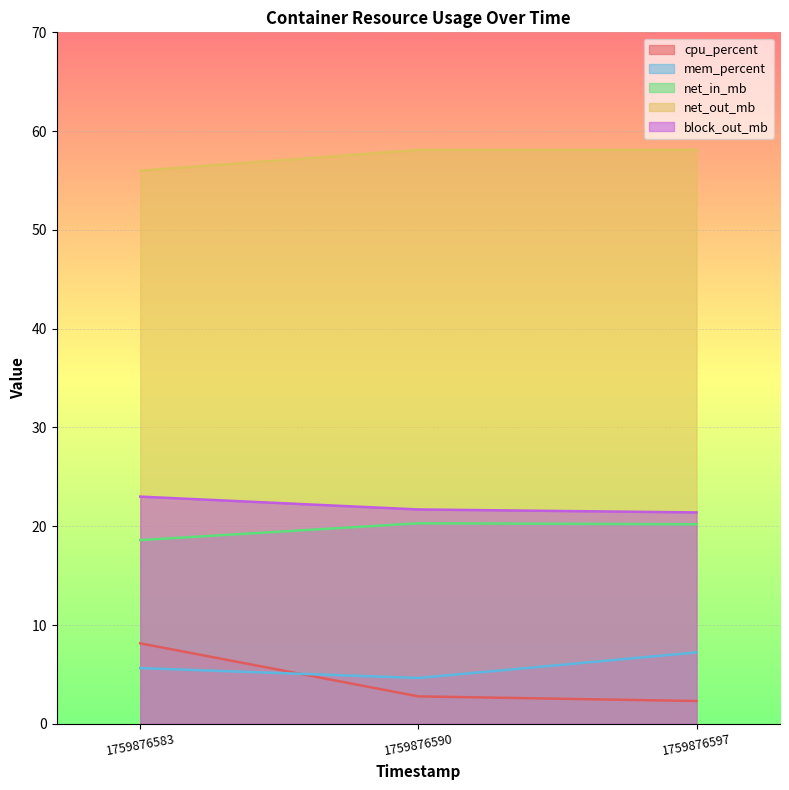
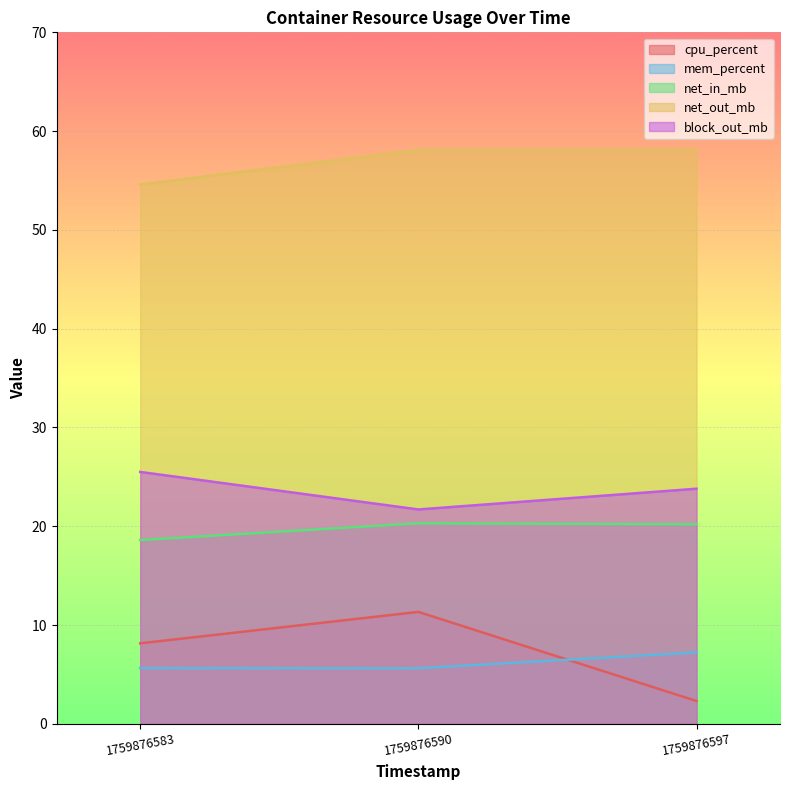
net_out_mb, 1759876583: 56 -> 55
block_out_mb, 1759876583: 23 -> 26
cpu_percent, 1759876590: 3 -> 11
mem_percent, 1759876590: 5 -> 6
block_out_mb, 1759876597: 21 -> 24
